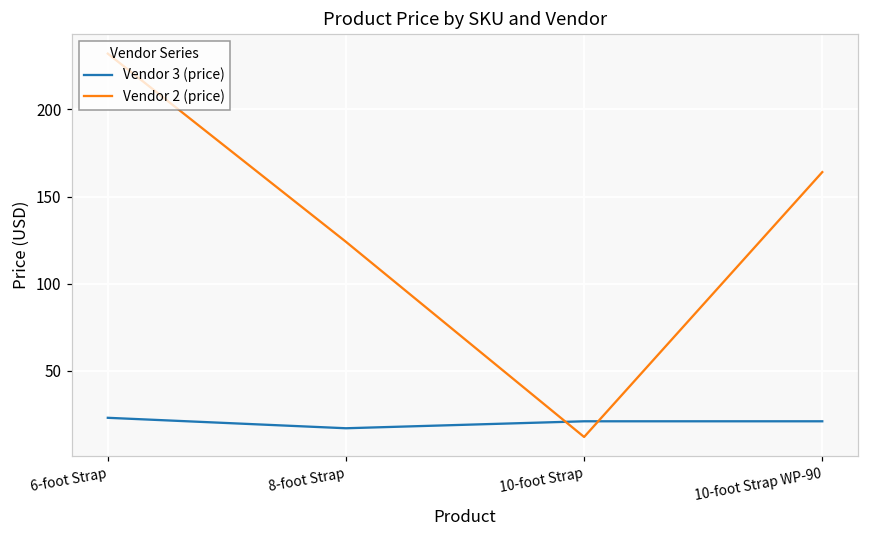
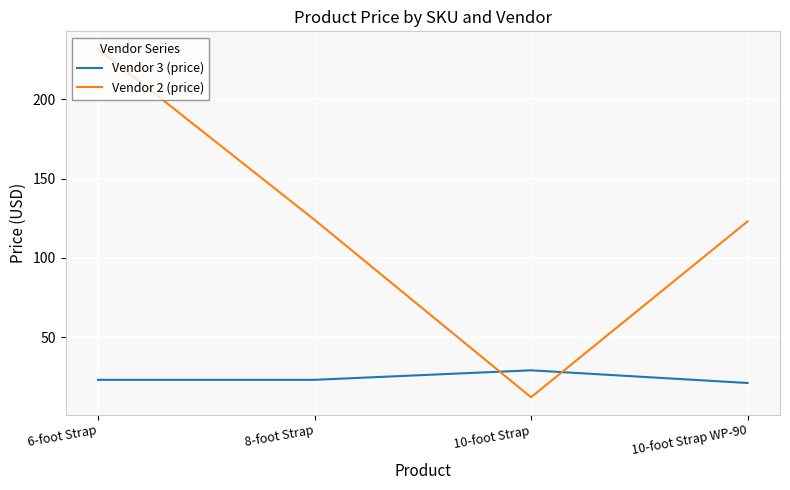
Vendor 3 (price), 8-foot Strap: 17 -> 23
Vendor 3 (price), 10-foot Strap: 21 -> 29
Vendor 2 (price), 10-foot Strap WP-90: 164 -> 123
